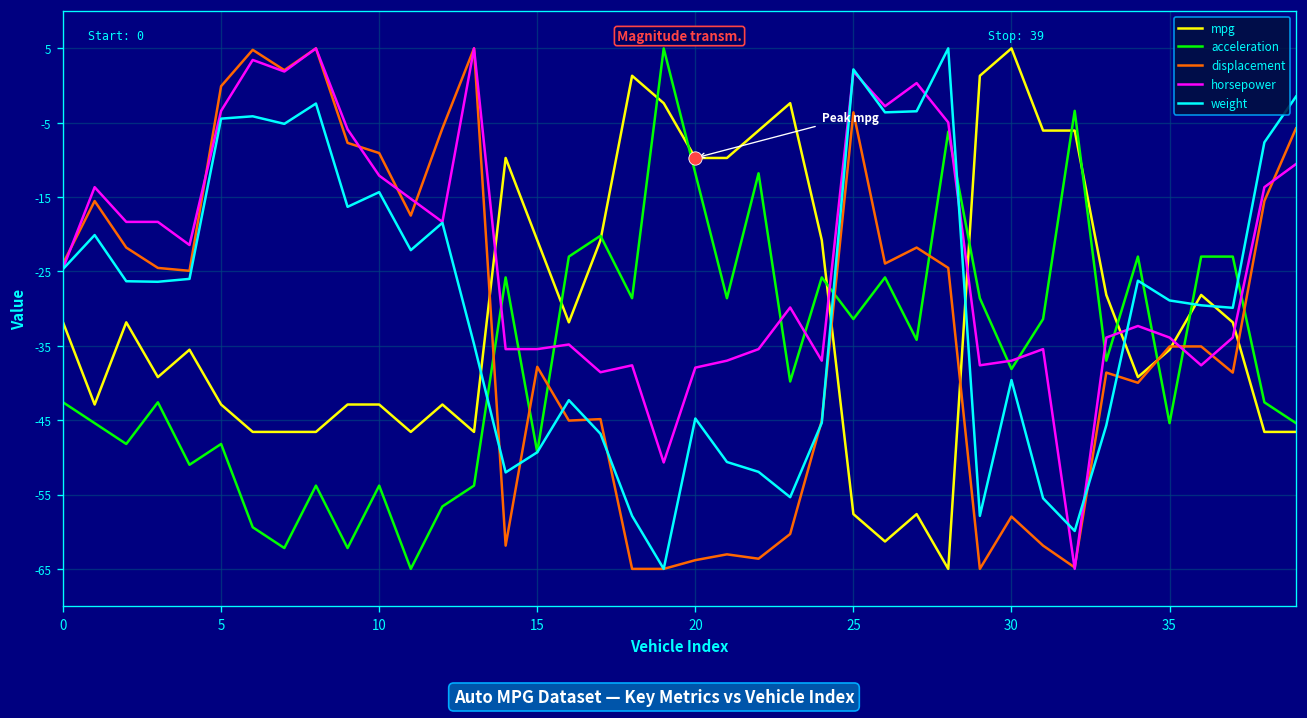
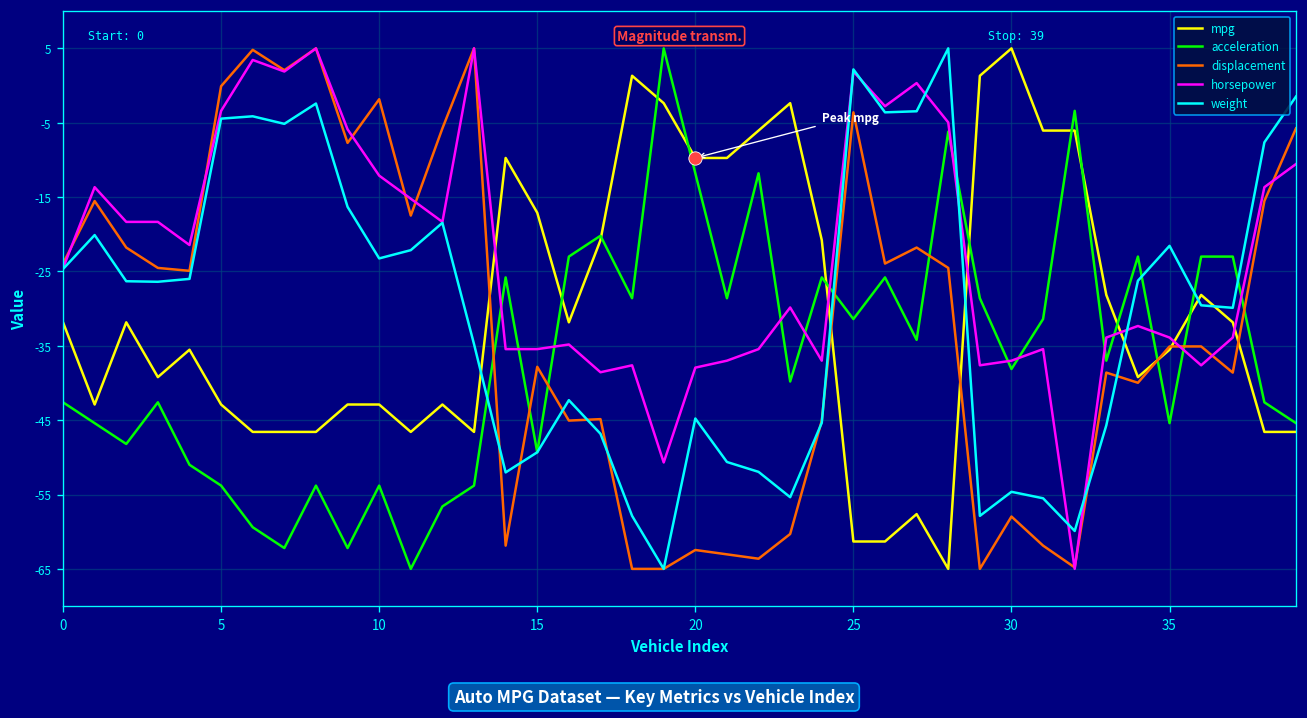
acceleration, 5: -48 -> -54
displacement, 10: -9 -> -2
weight, 10: -14 -> -23
mpg, 15: -21 -> -17
displacement, 20: -64 -> -62
mpg, 25: -58 -> -61
weight, 30: -40 -> -55
weight, 35: -29 -> -22
